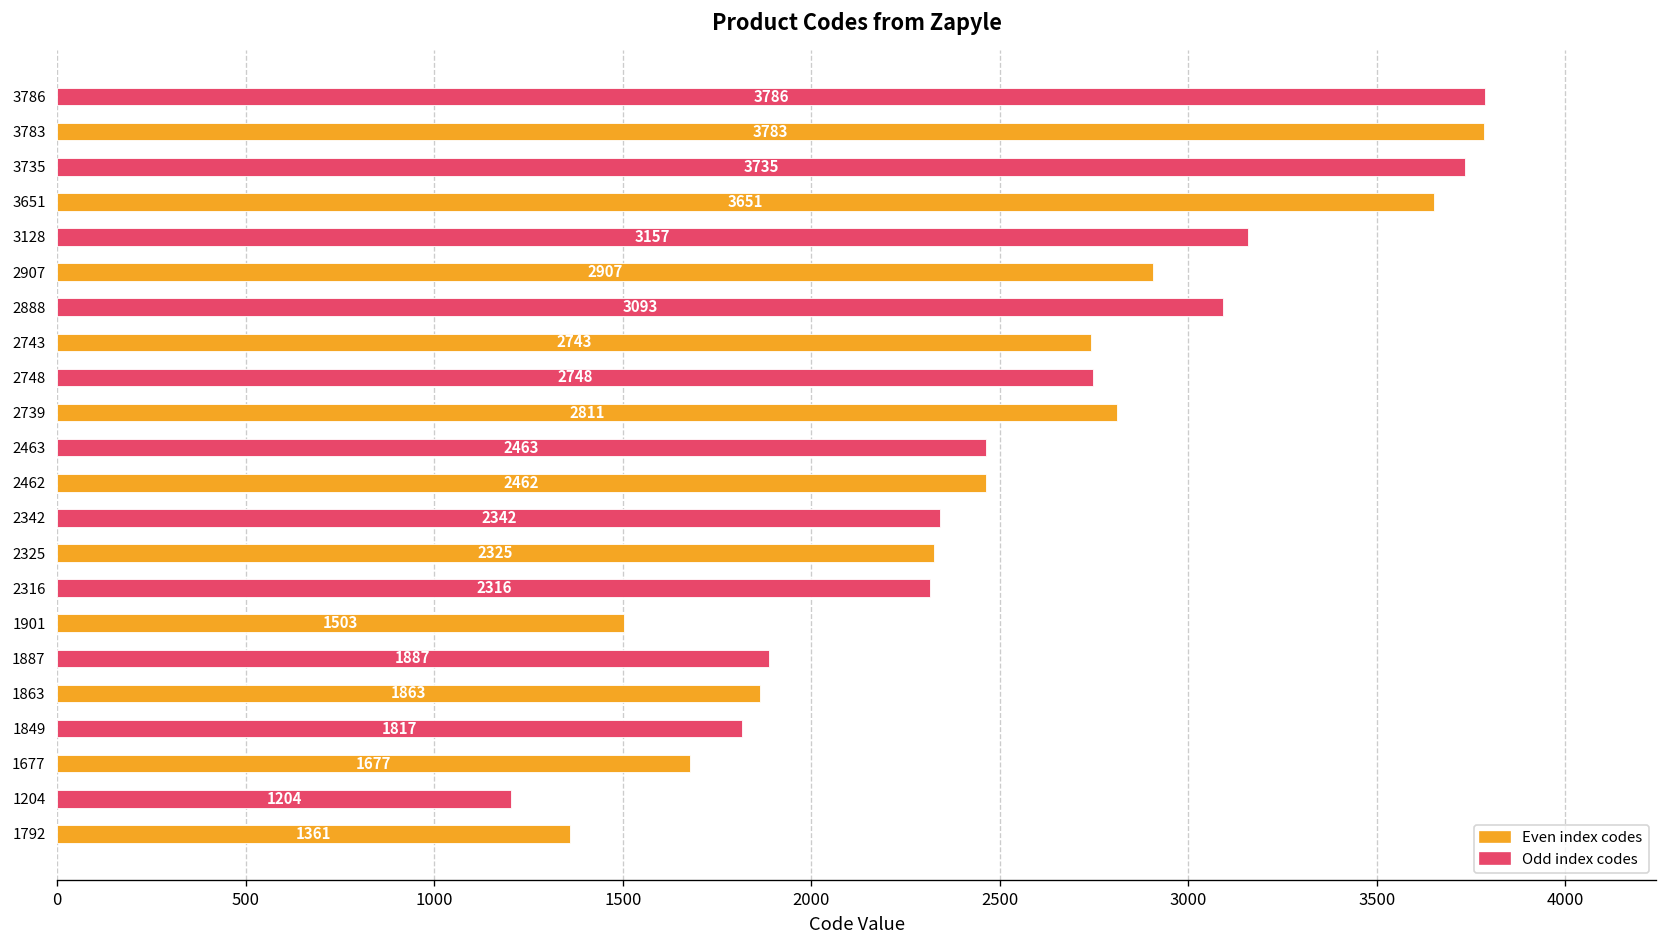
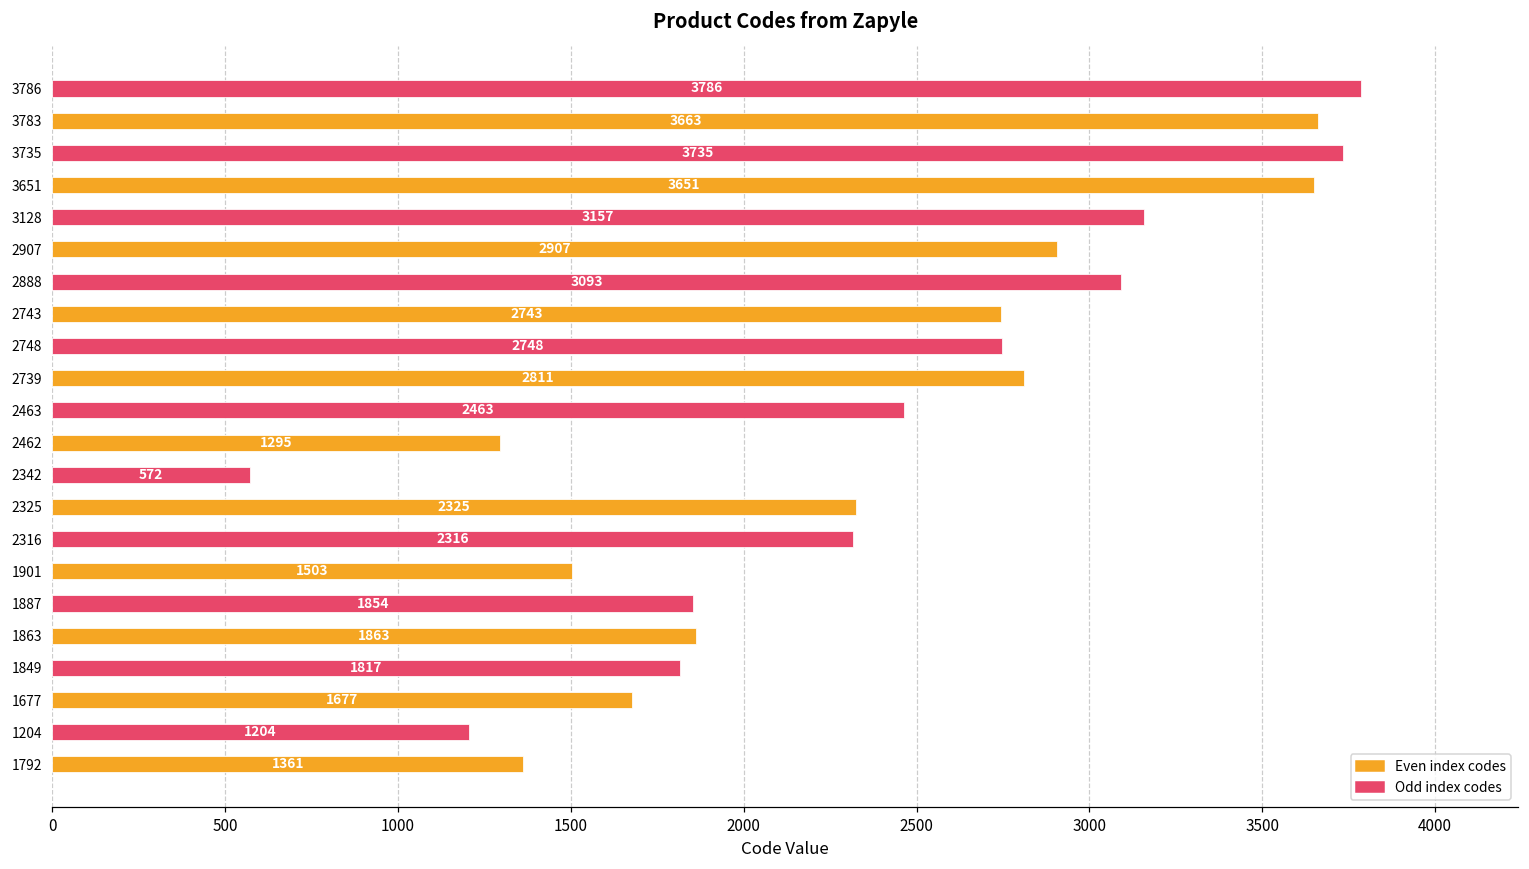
3783: 3783 -> 3663
2462: 2462 -> 1295
2342: 2342 -> 572
1887: 1887 -> 1854
